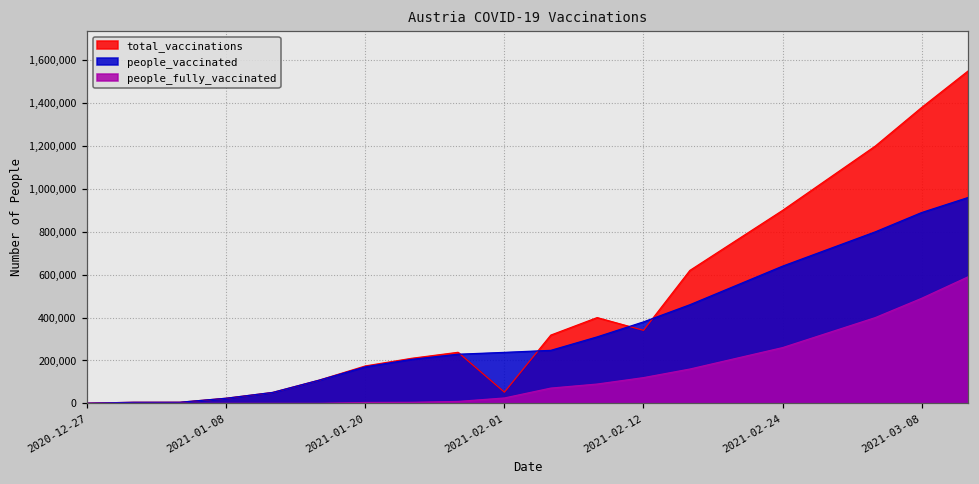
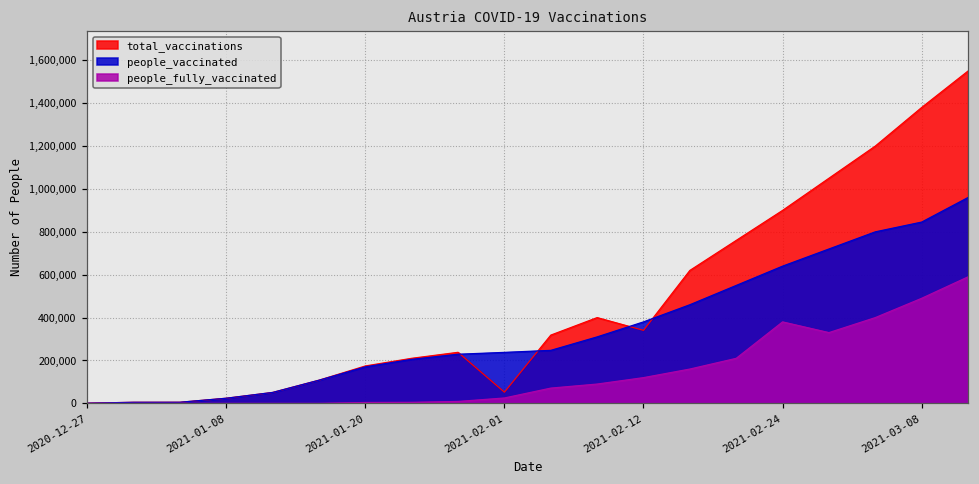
people_fully_vaccinated, 2021-02-24: 260,000 -> 380,000
people_vaccinated, 2021-03-08: 890,000 -> 850,000
